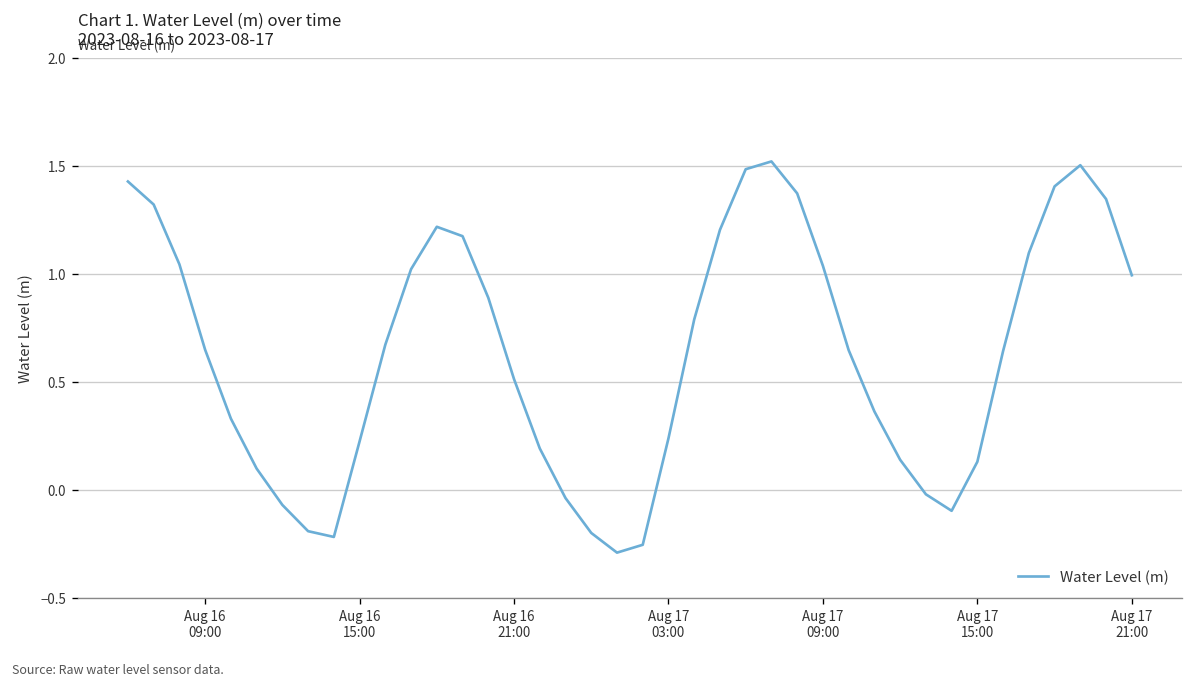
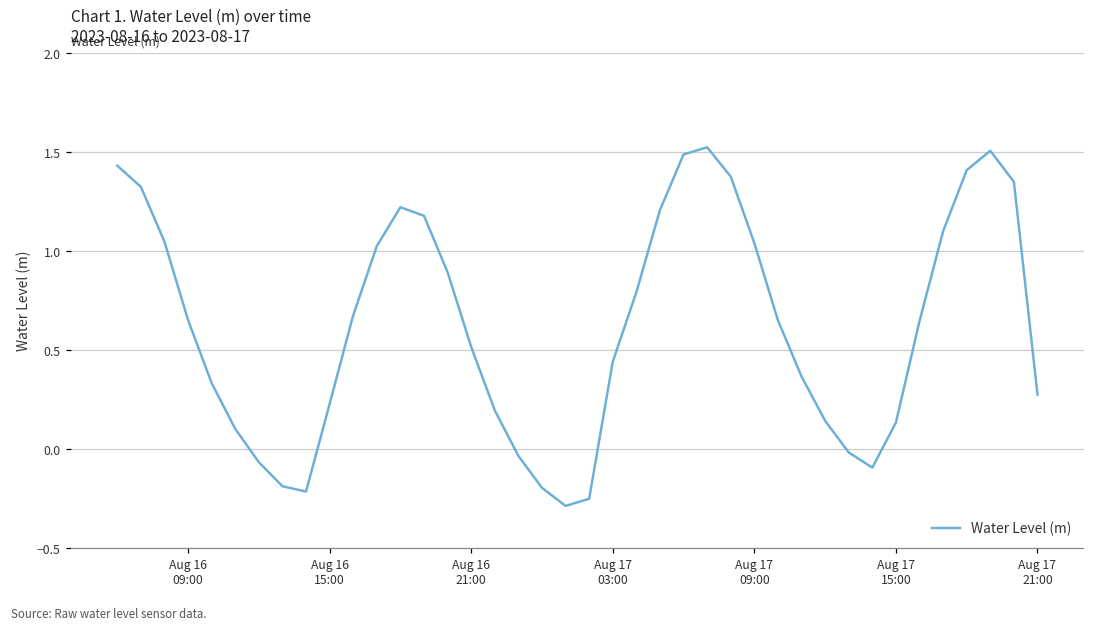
Aug 17 03:00: 0.24 -> 0.44
Aug 17 21:00: 1.00 -> 0.27
